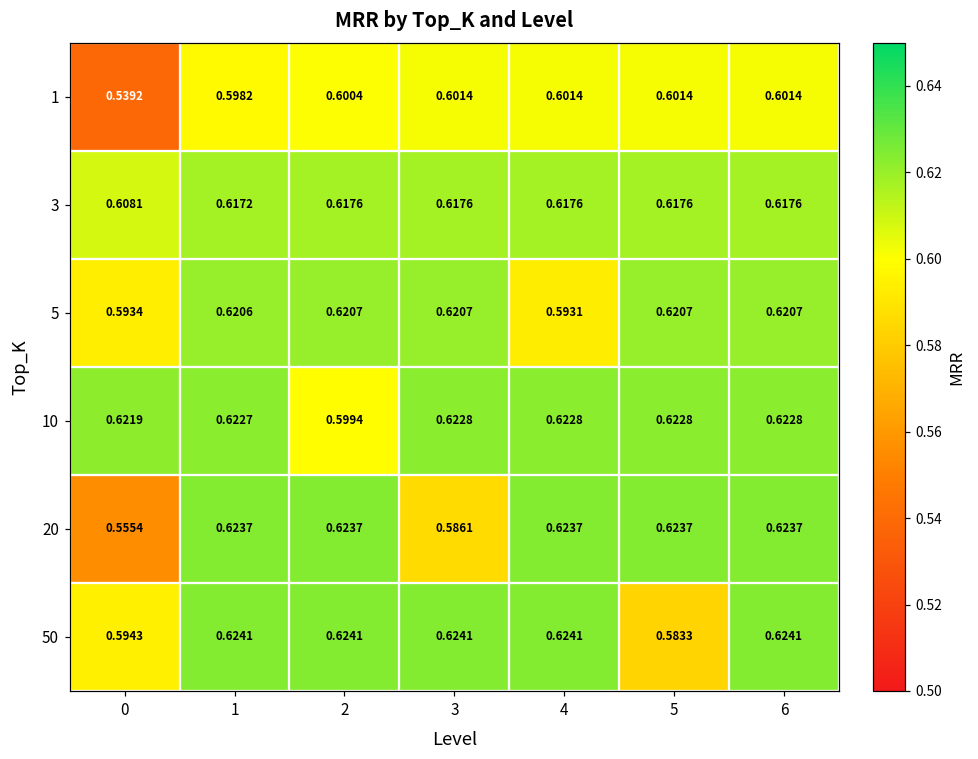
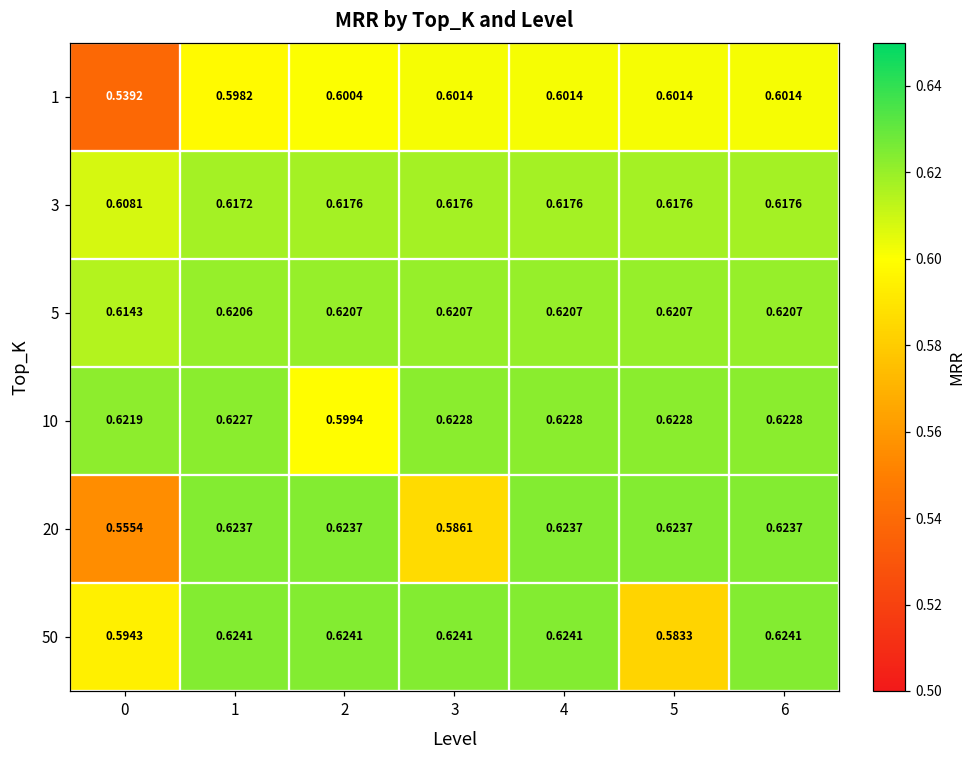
5, 0: 0.5934 -> 0.6143
5, 4: 0.5931 -> 0.6207
